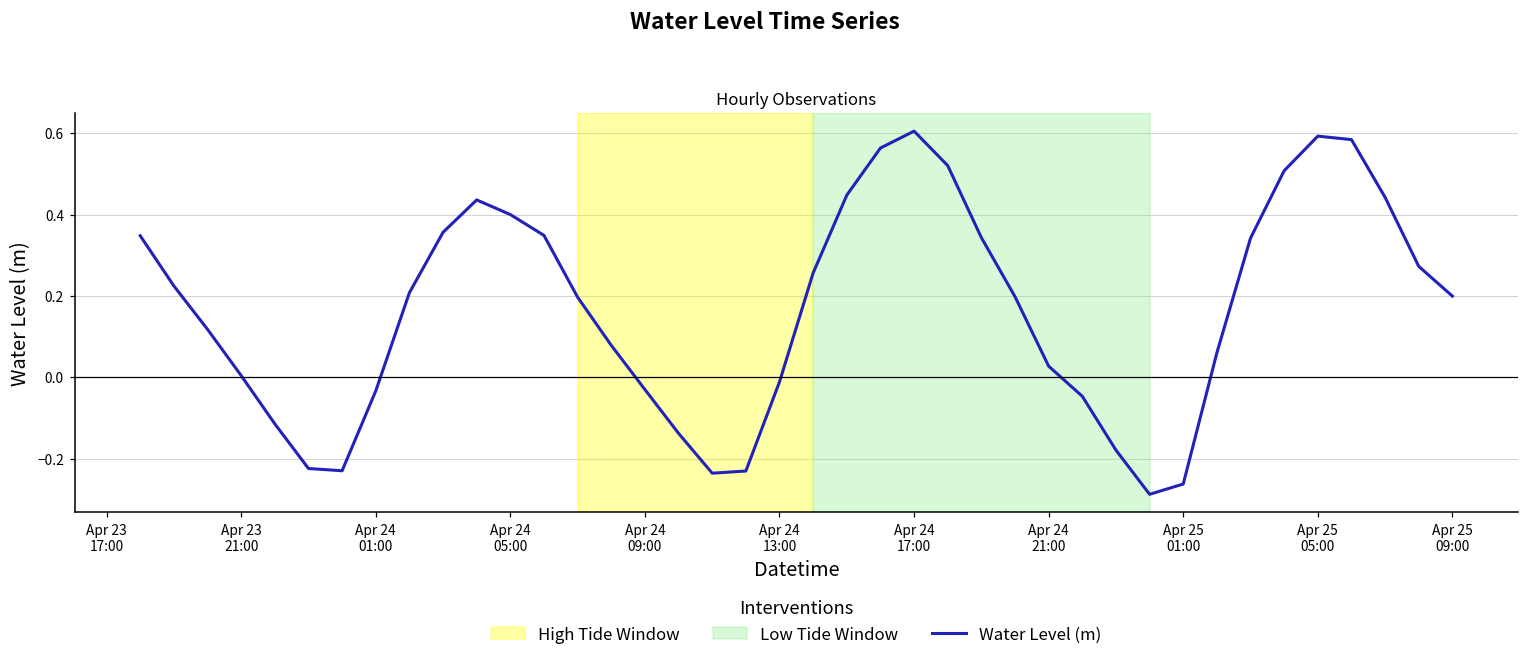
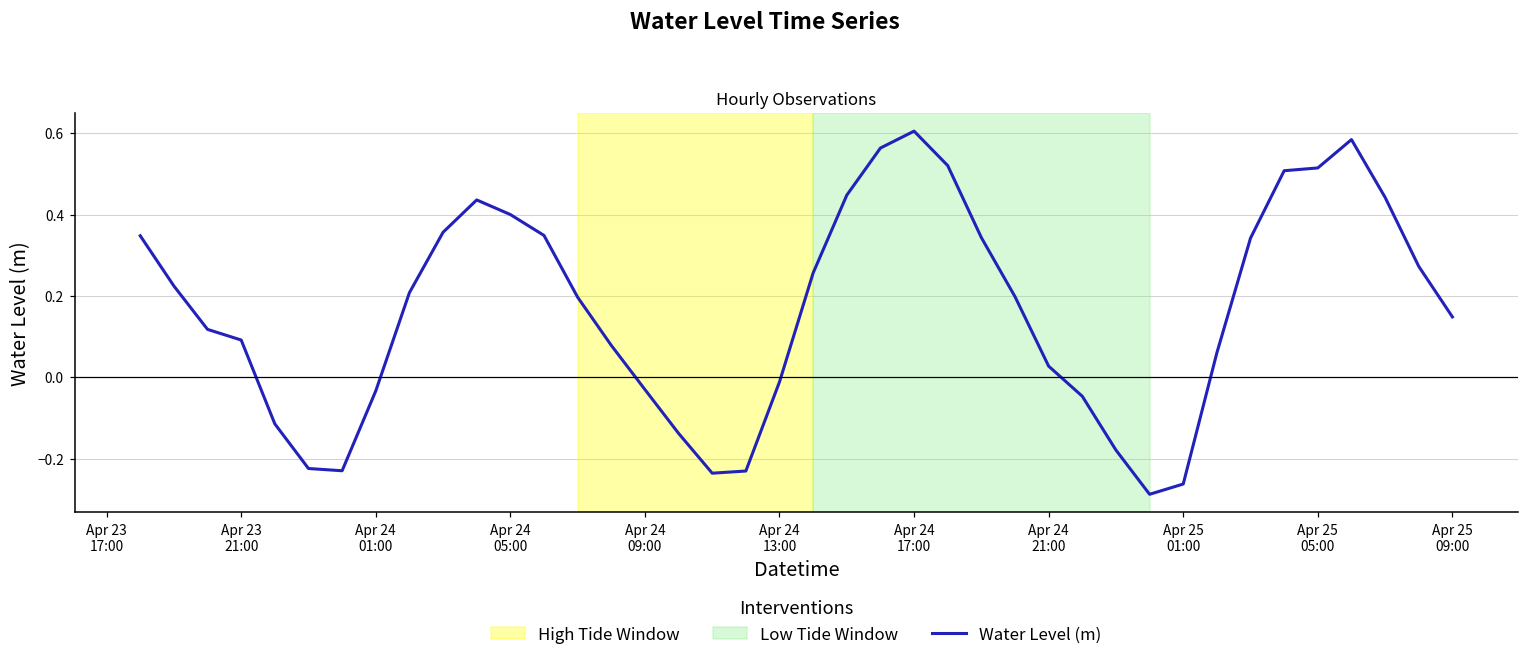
Apr 23 21:00: 0.00 -> 0.09
Apr 25 05:00: 0.59 -> 0.51
Apr 25 09:00: 0.20 -> 0.15
